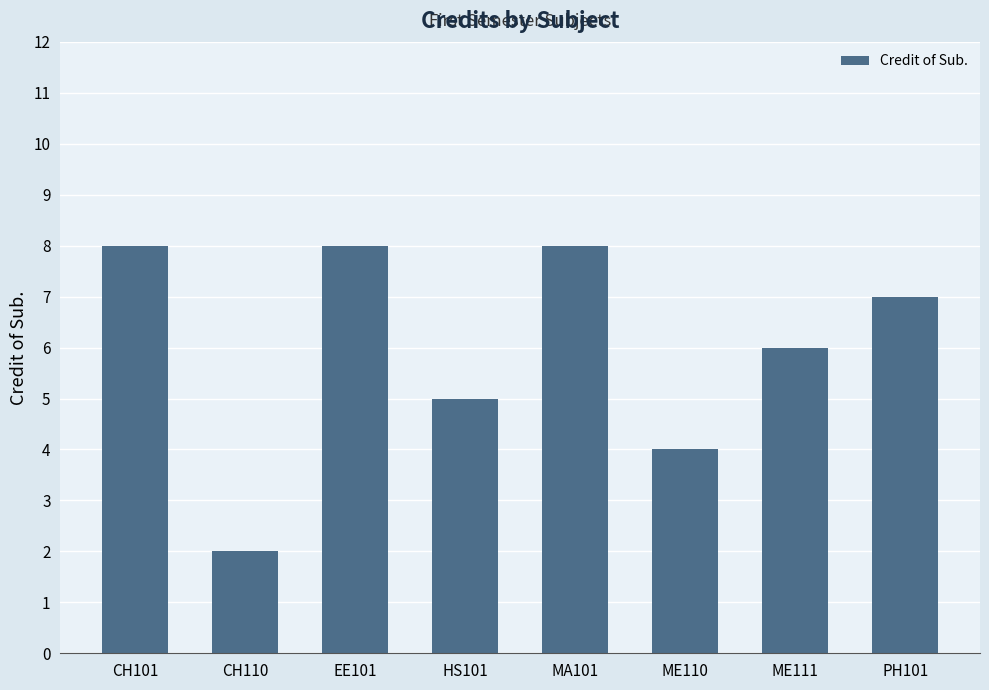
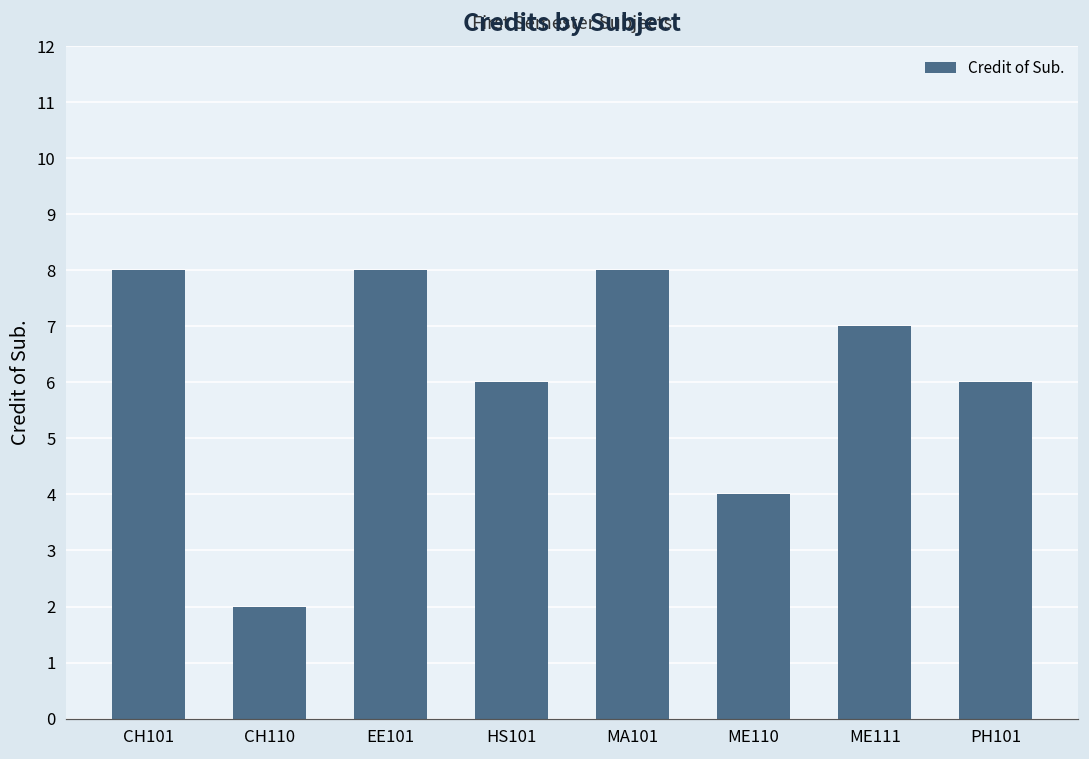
HS101: 5 -> 6
ME111: 6 -> 7
PH101: 7 -> 6
